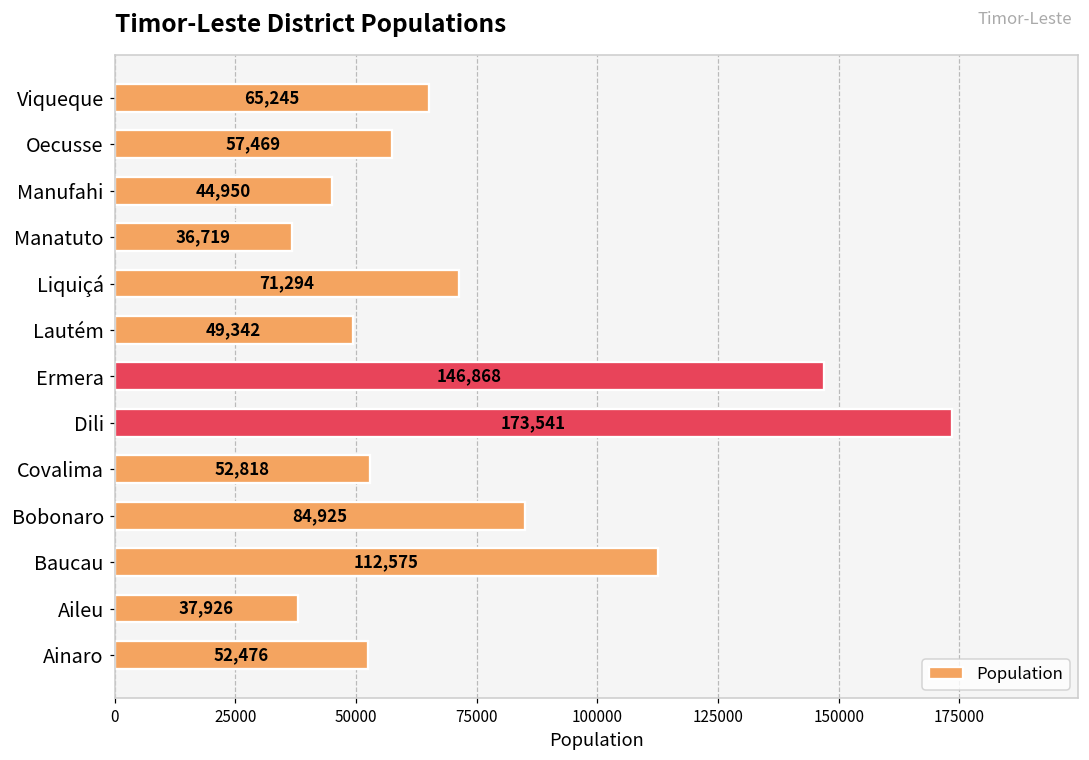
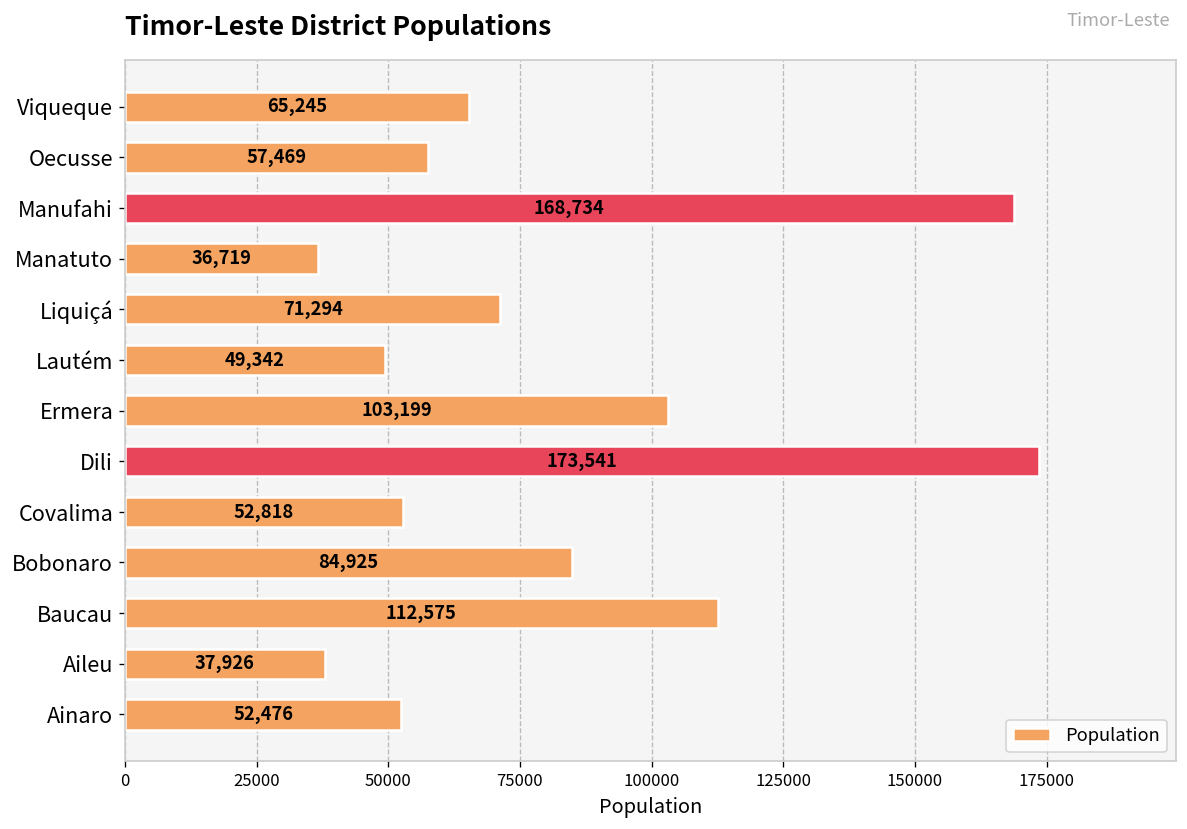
Manufahi: 44,950 -> 168,734
Ermera: 146,868 -> 103,199
